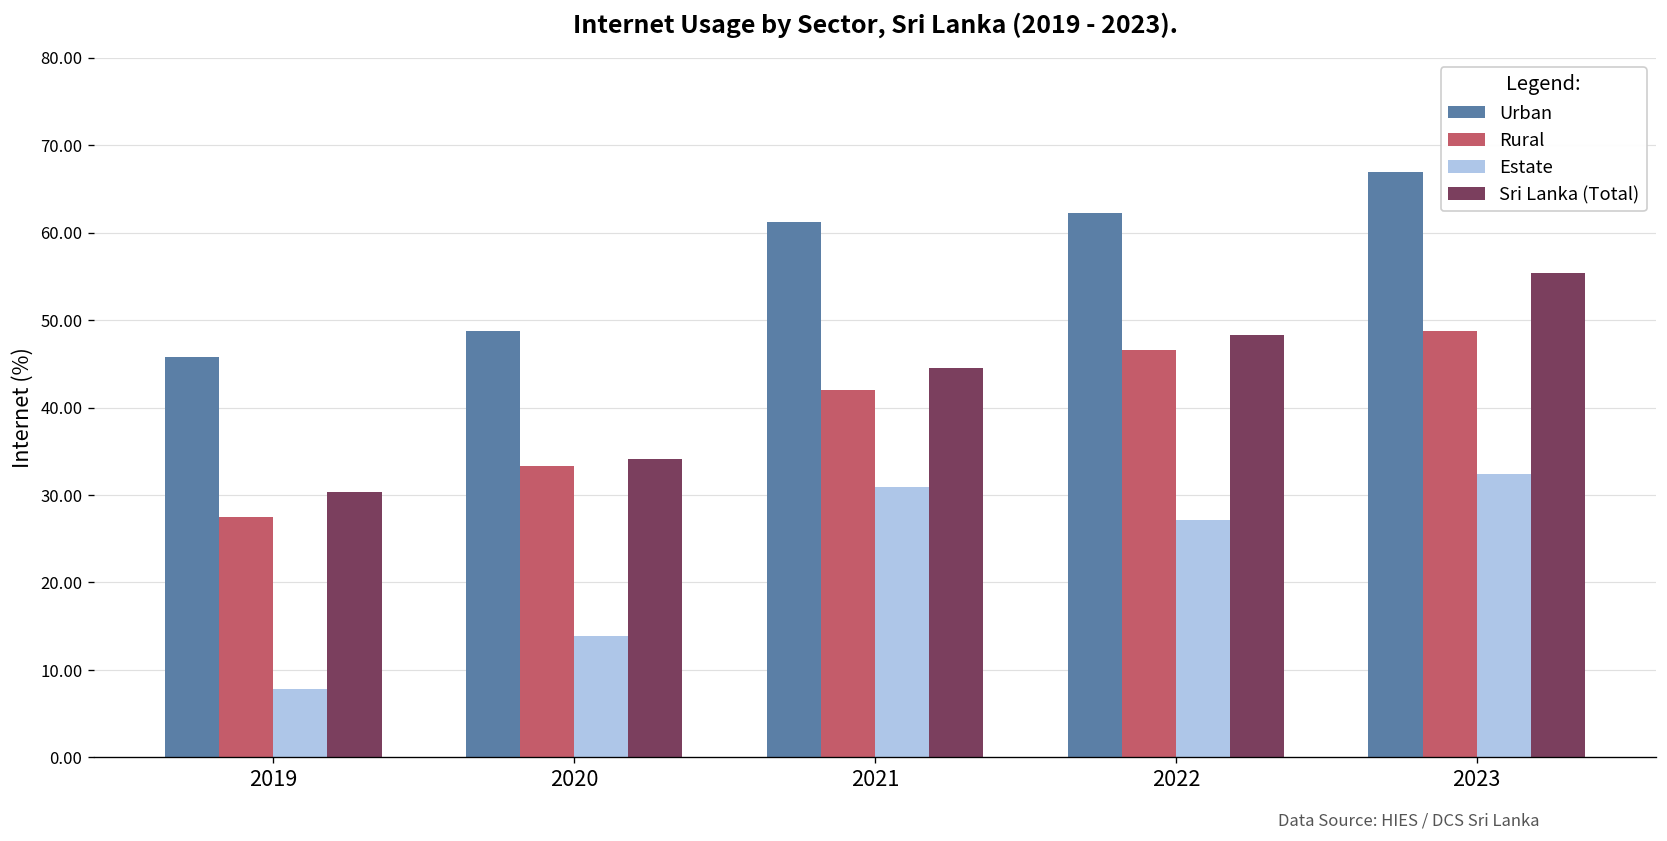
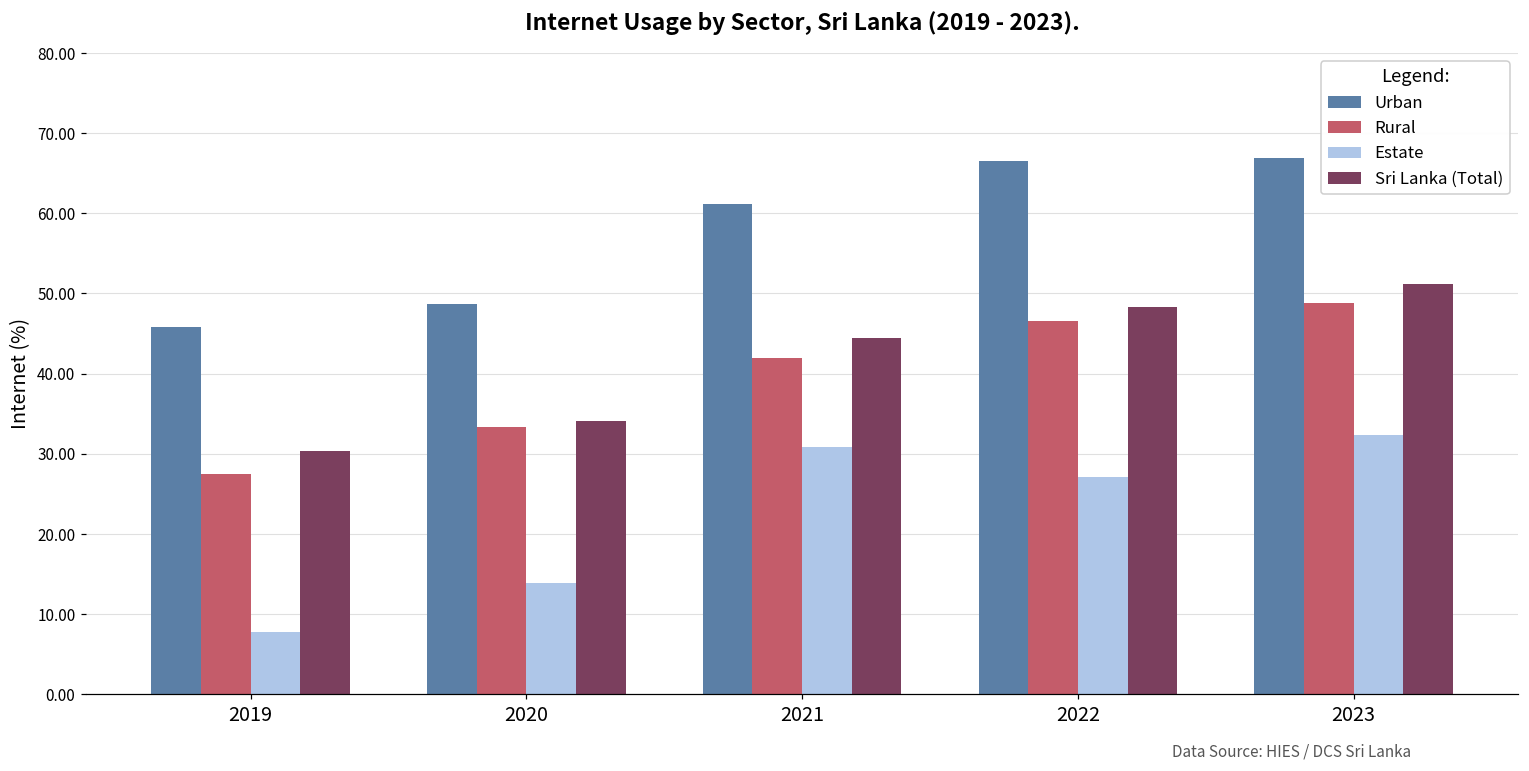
Urban, 2022: 62 -> 67
Sri Lanka (Total), 2023: 55 -> 51
